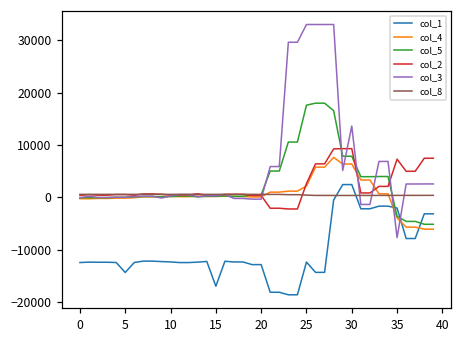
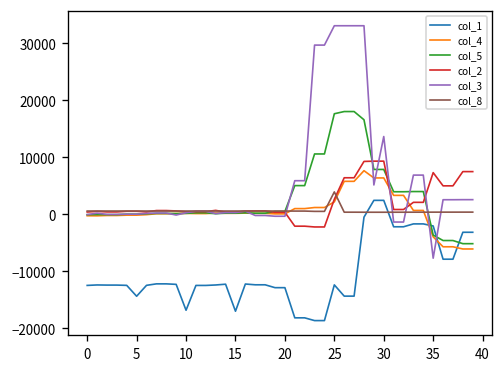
col_1, 10: -12000 -> -17000
col_8, 25: 0 -> 4000
